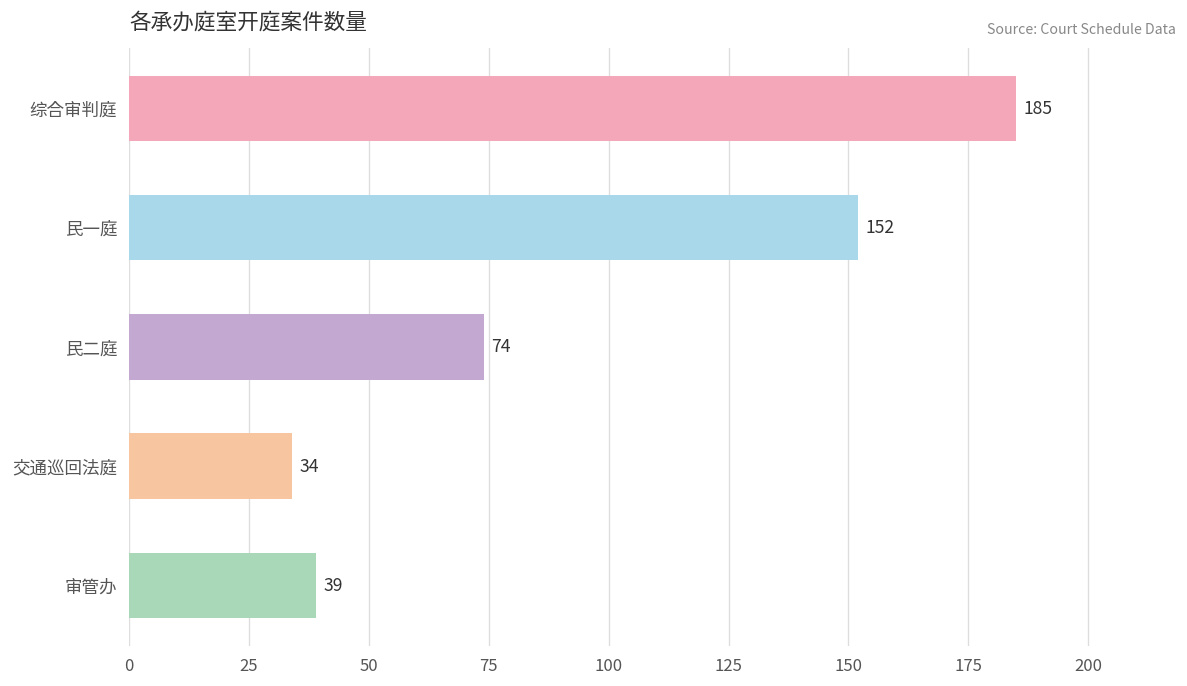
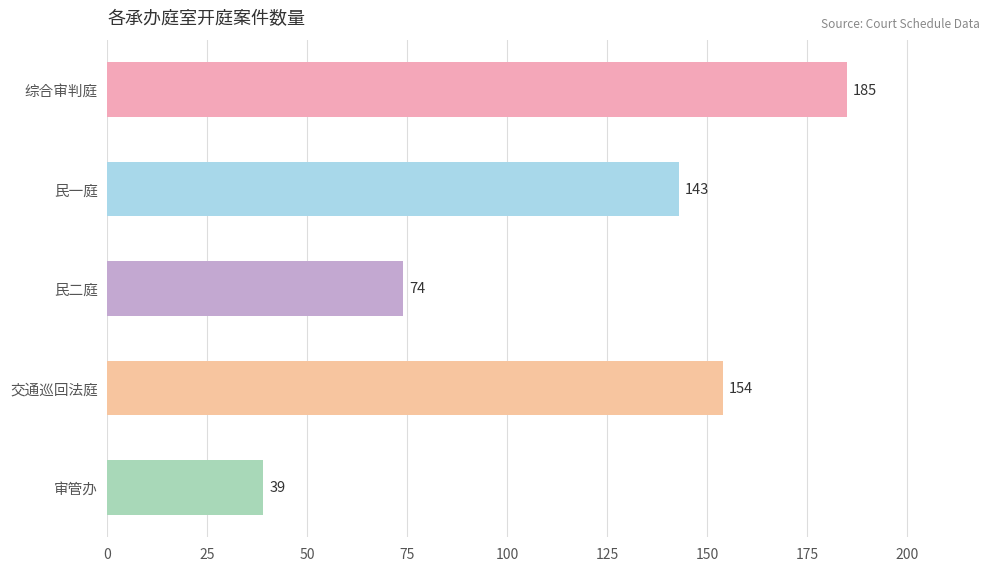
民一庭: 152 -> 143
交通巡回法庭: 34 -> 154
